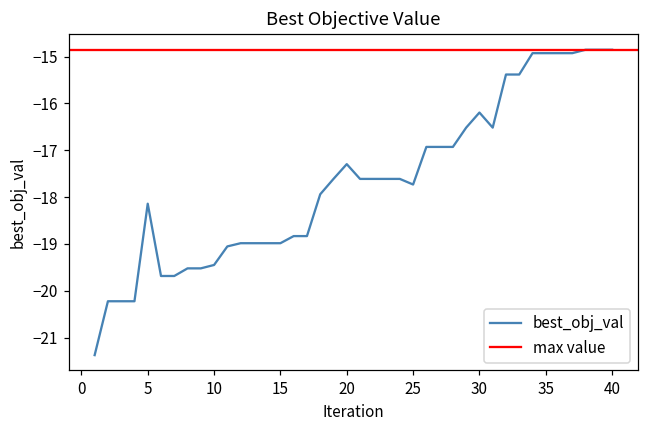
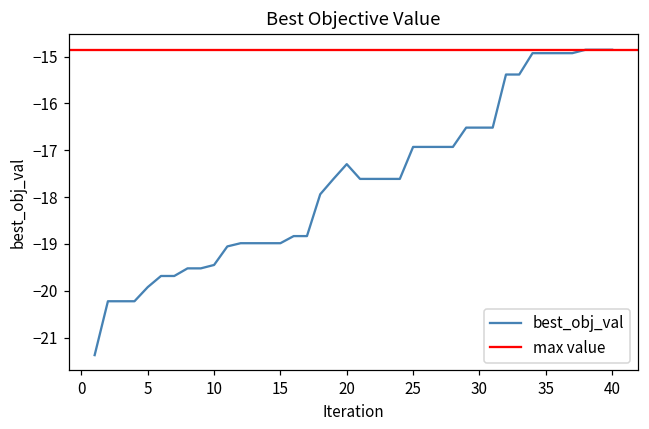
5: -18.1 -> -19.9
25: -17.7 -> -16.9
30: -16.2 -> -16.5
